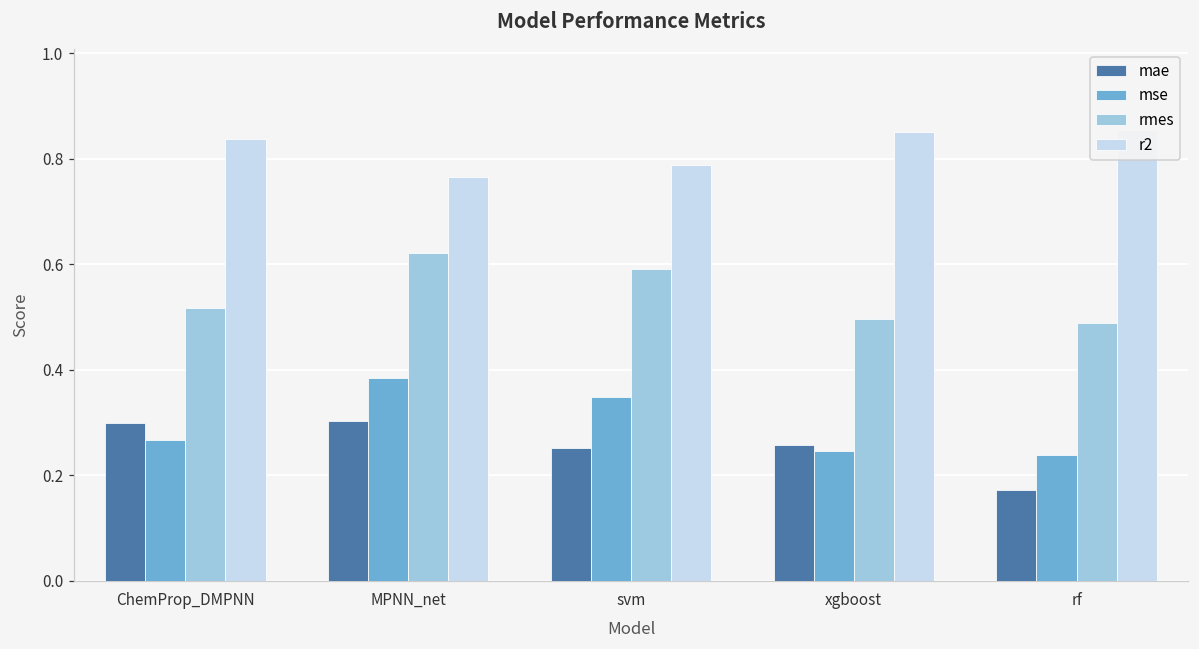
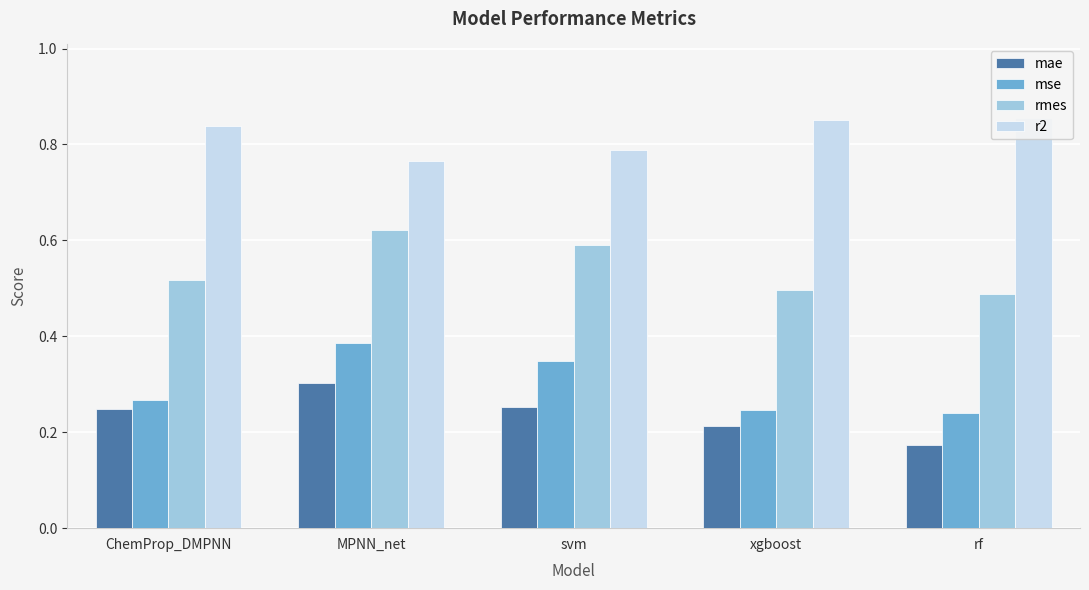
mae, ChemProp_DMPNN: 0.30 -> 0.25
mae, xgboost: 0.26 -> 0.21
